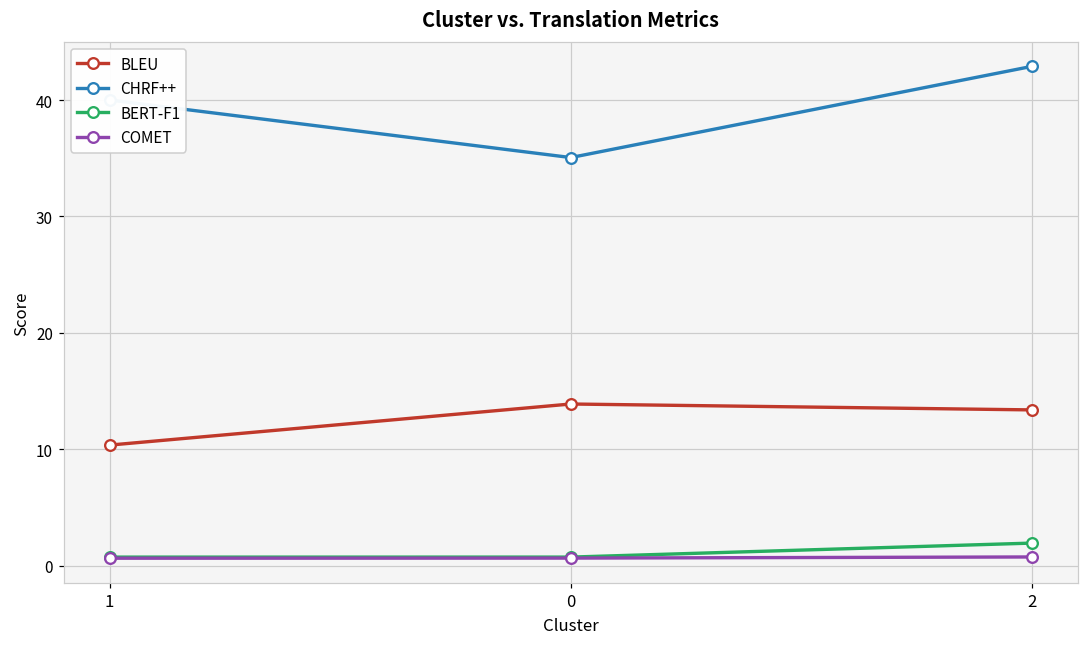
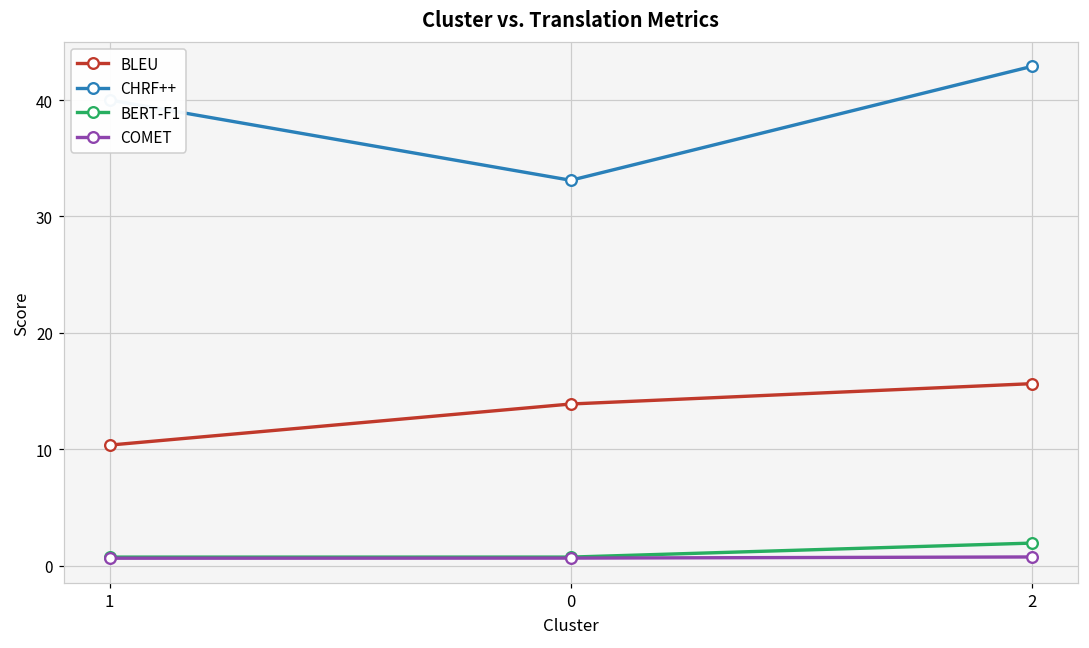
CHRF++, 0: 35.1 -> 33.1
BLEU, 2: 13.4 -> 15.6
